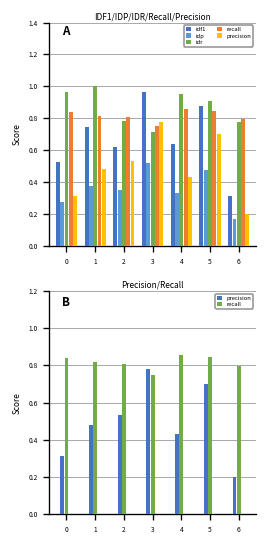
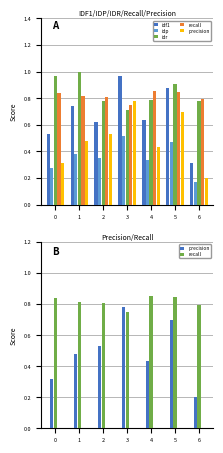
IDF1/IDP/IDR/Recall/Precision, idr, 4: 0.95 -> 0.78
